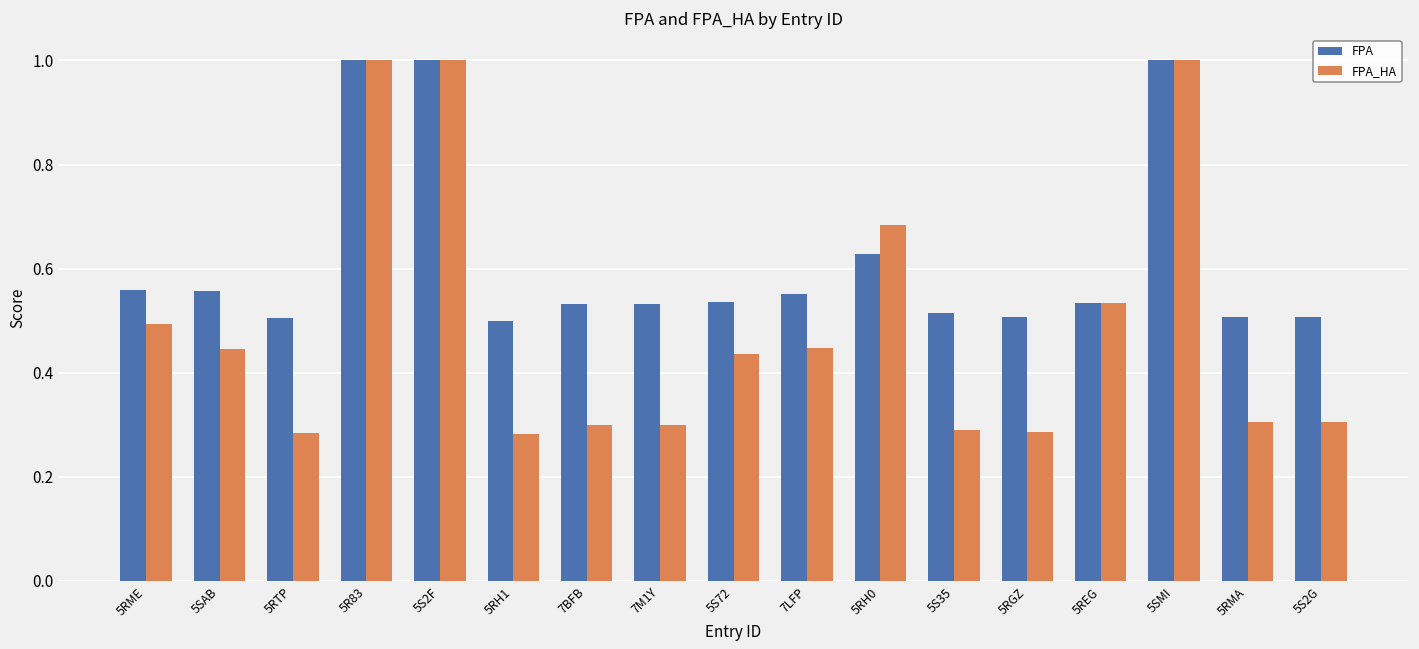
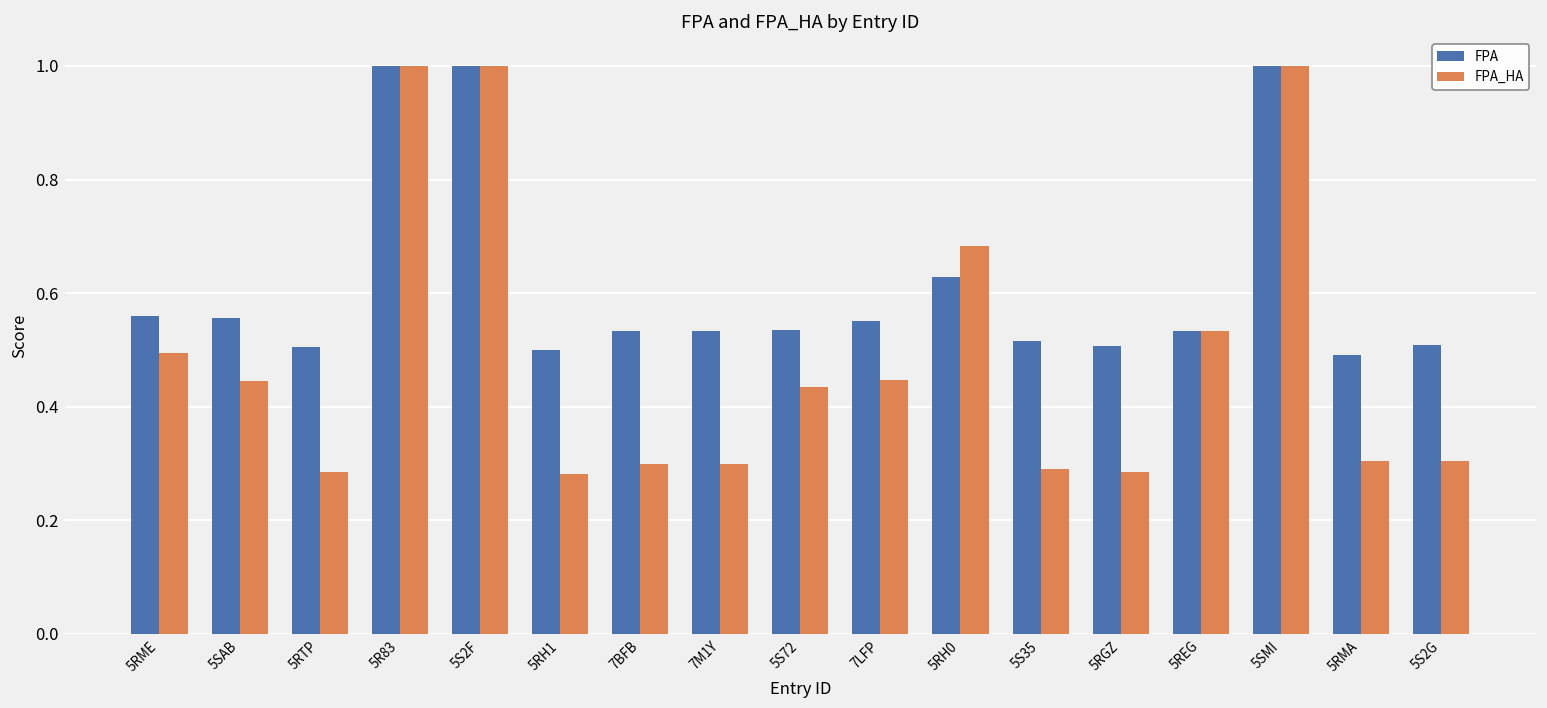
FPA, 5RMA: 0.51 -> 0.49
